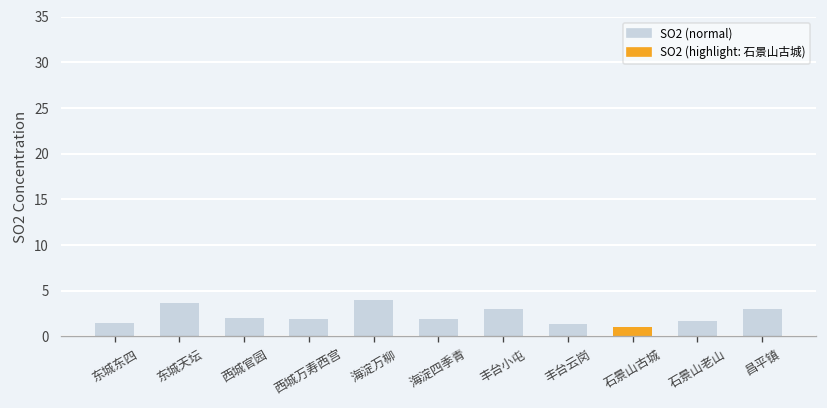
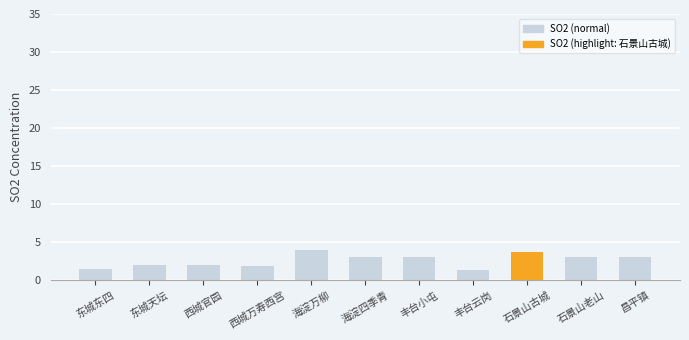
东城天坛: 4 -> 2
海淀四季青: 2 -> 3
石景山古城: 1 -> 4
石景山老山: 2 -> 3
